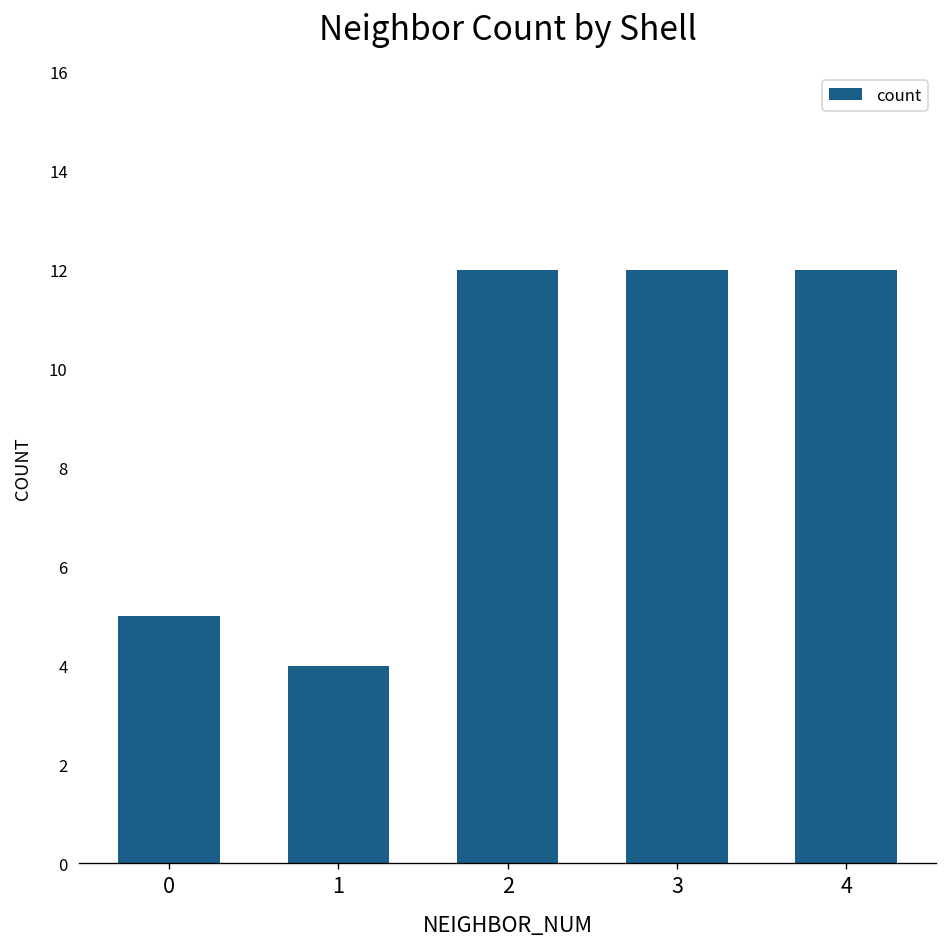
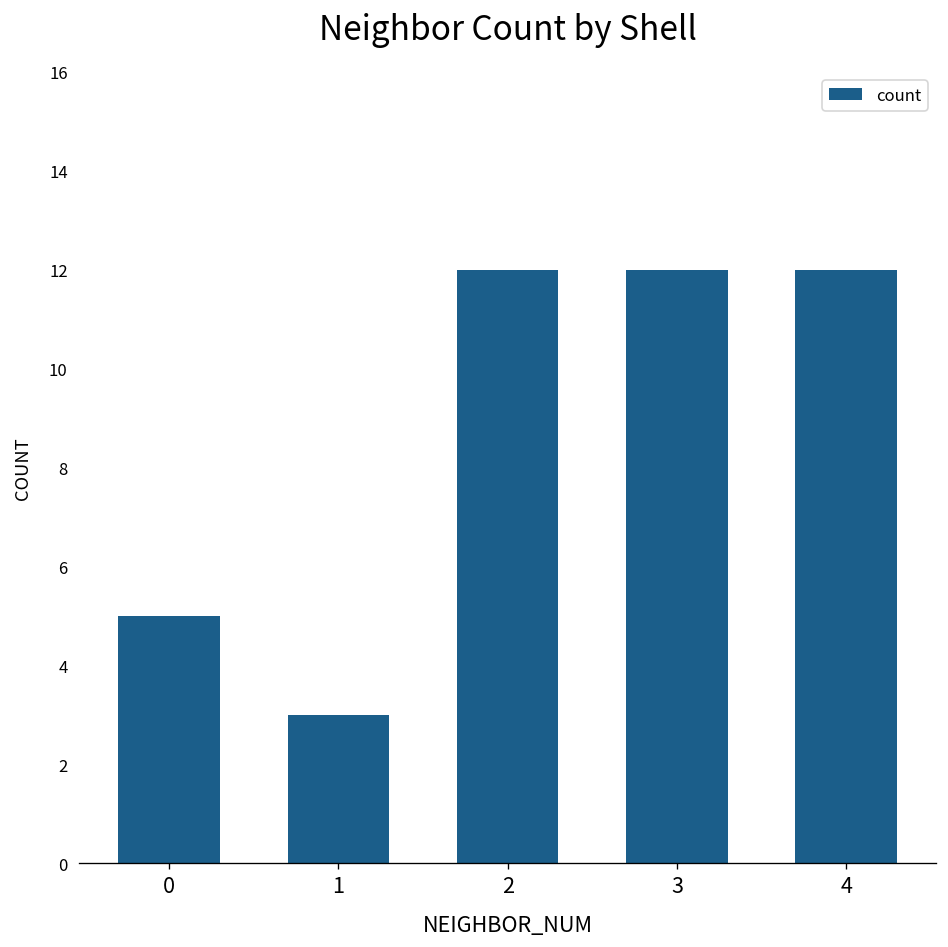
1: 4 -> 3
